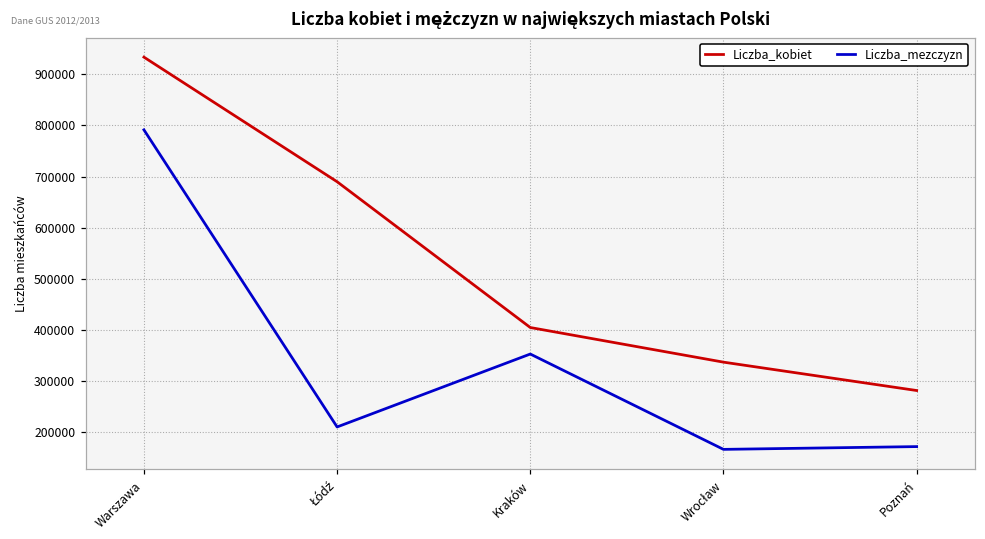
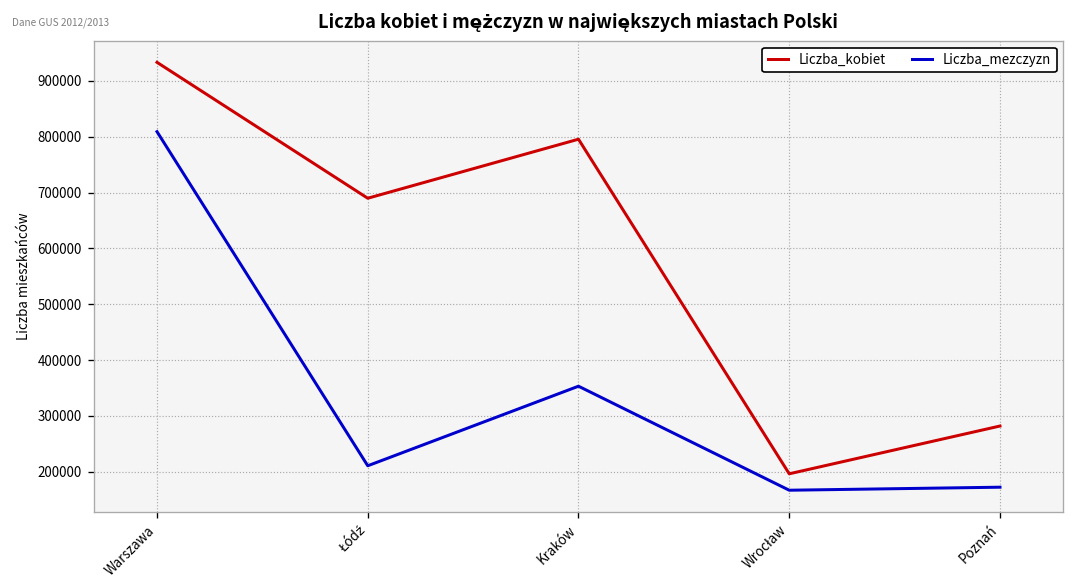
Liczba_mezczyzn, Warszawa: 790000 -> 810000
Liczba_kobiet, Kraków: 410000 -> 800000
Liczba_kobiet, Wrocław: 340000 -> 200000
